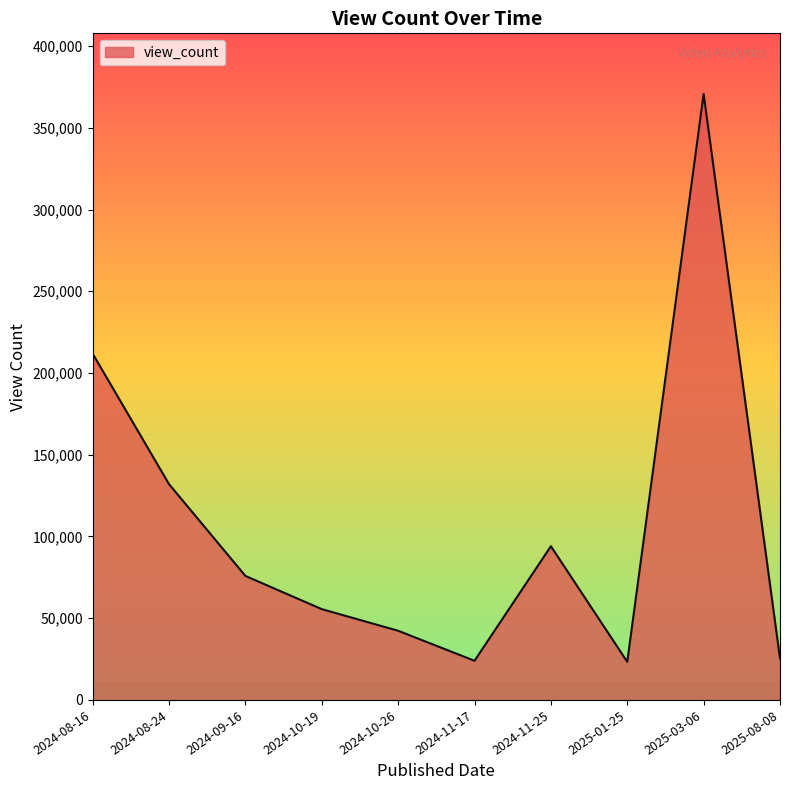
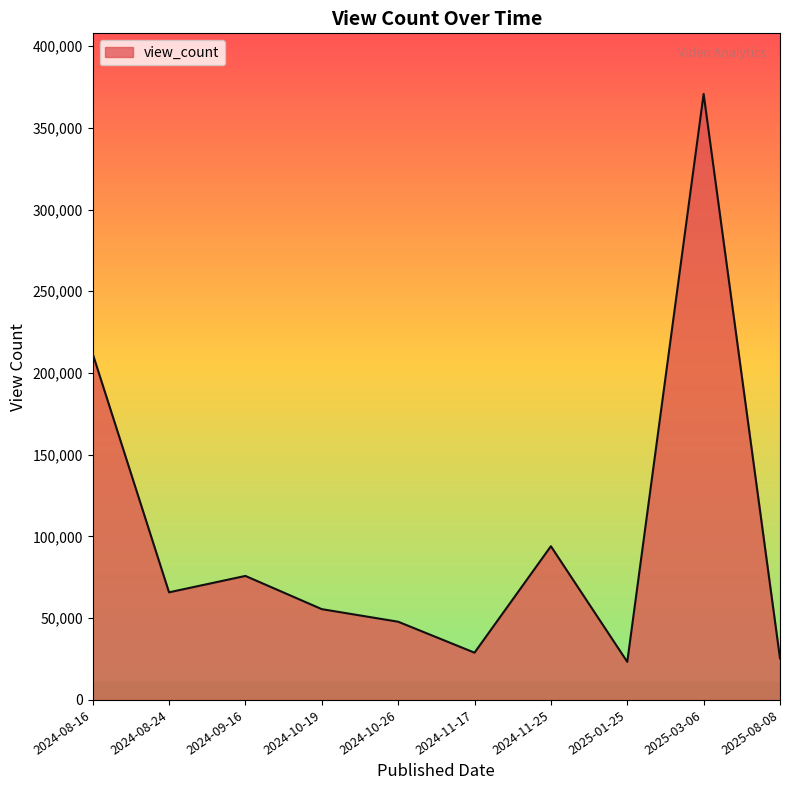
2024-08-24: 132,000 -> 66,000
2024-10-26: 42,000 -> 48,000
2024-11-17: 24,000 -> 29,000
